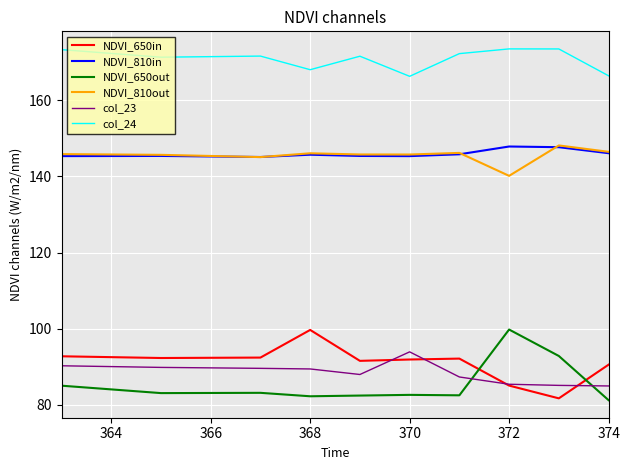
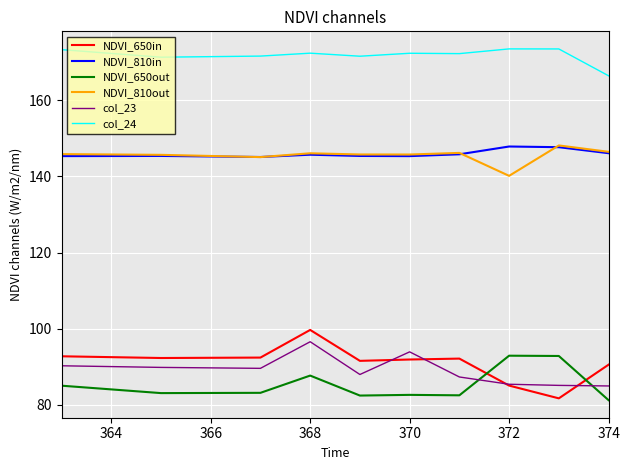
NDVI_650out, 368: 82 -> 88
col_23, 368: 89 -> 97
col_24, 368: 168 -> 172
col_24, 370: 166 -> 172
NDVI_650out, 372: 100 -> 93
